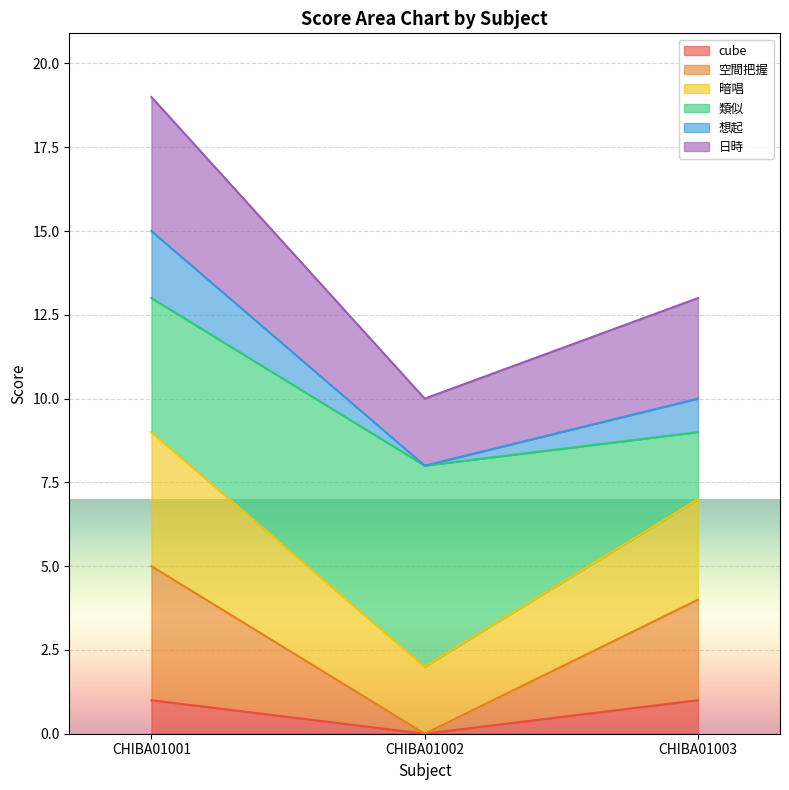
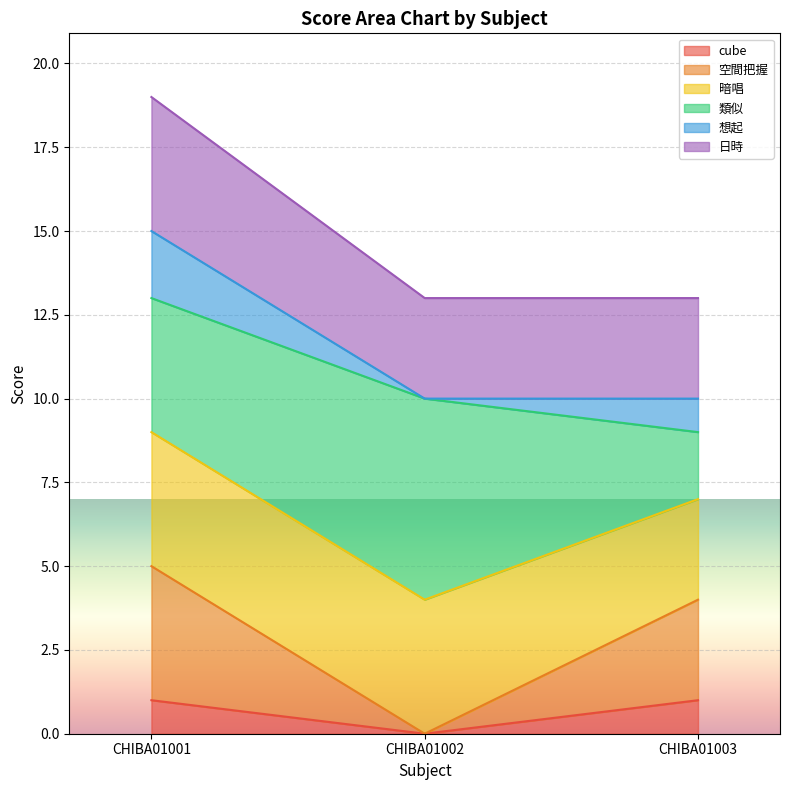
暗唱, CHIBA01002: 2 -> 4
日時, CHIBA01002: 2 -> 3
